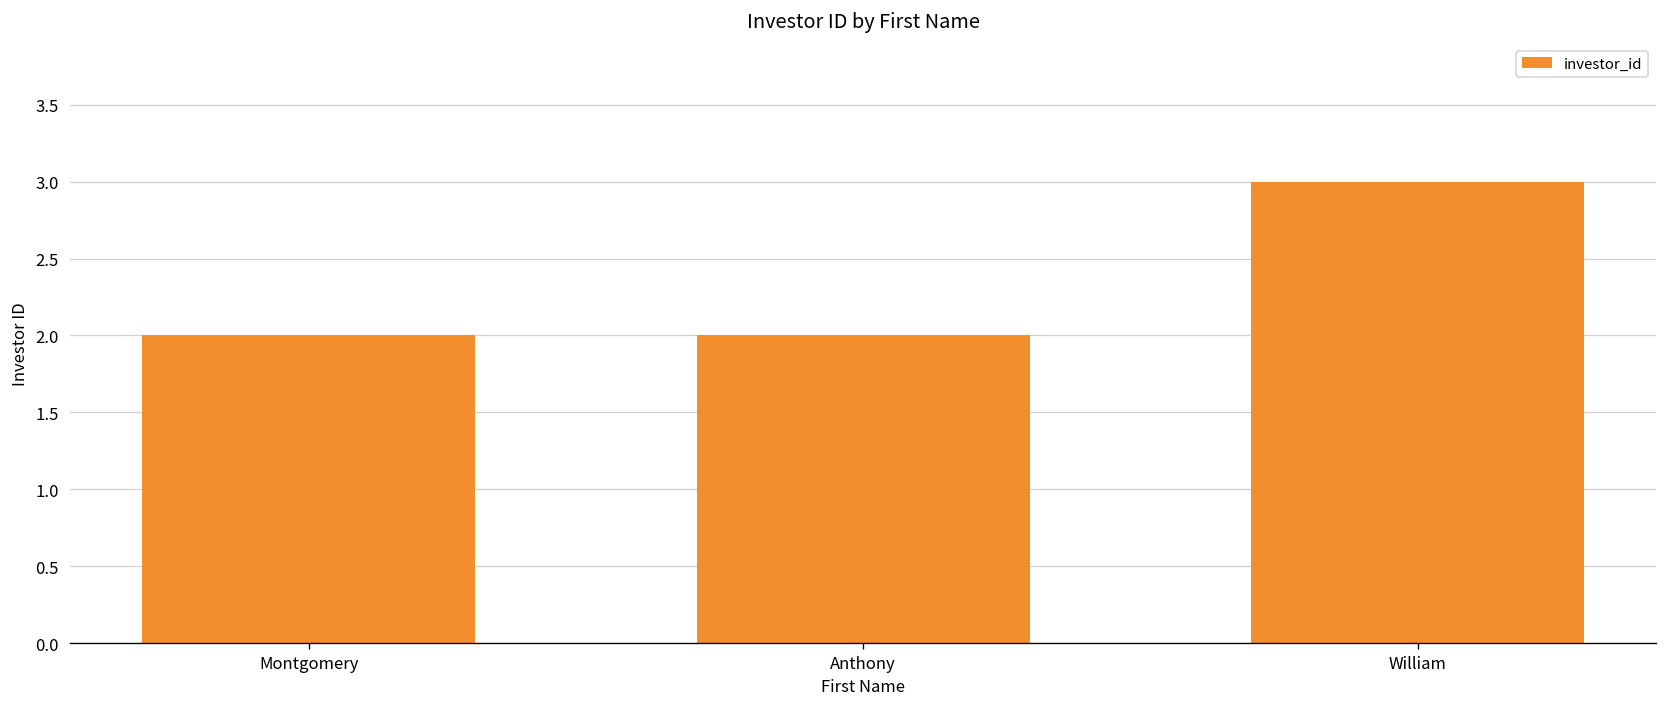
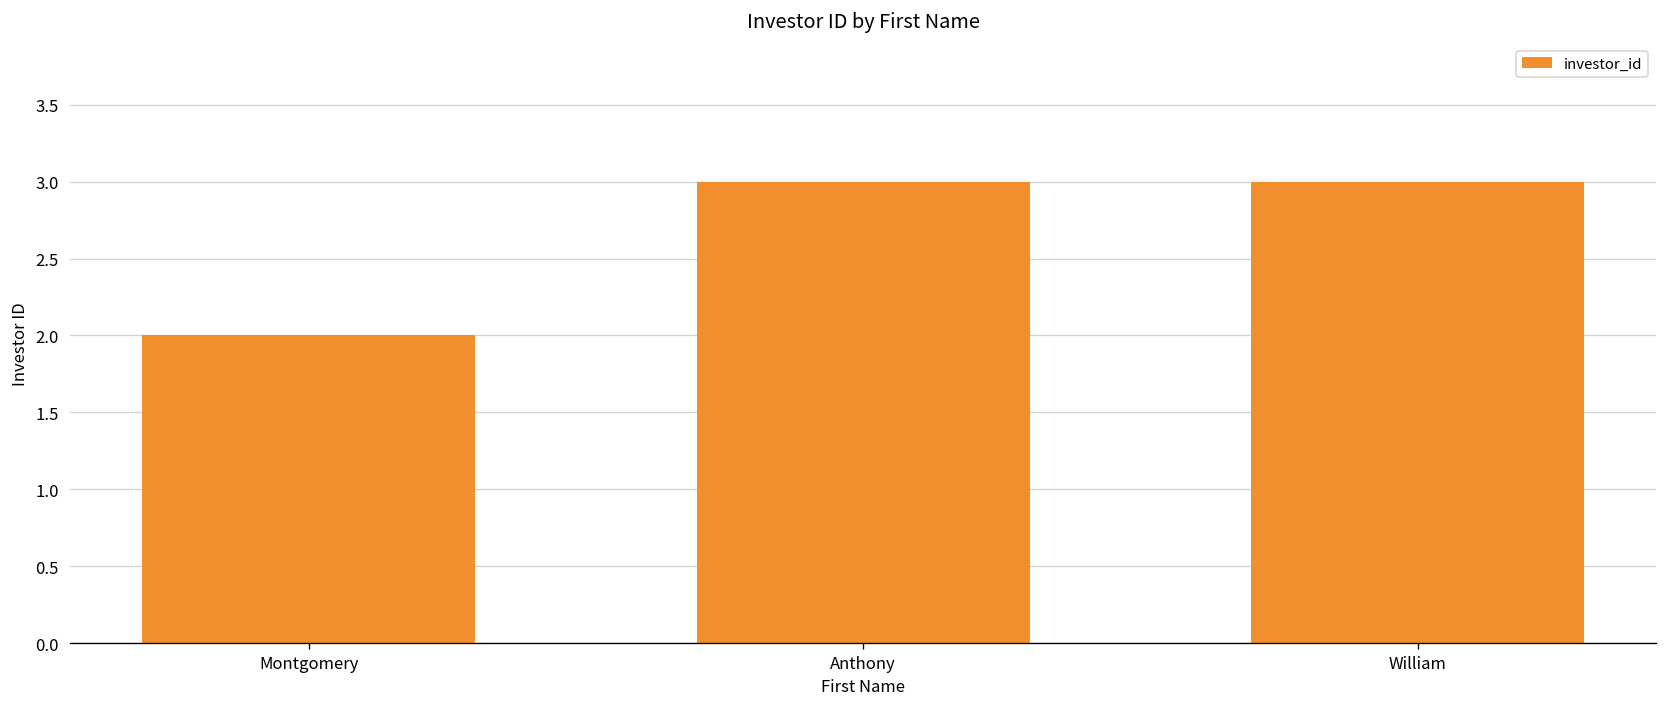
Anthony: 2 -> 3
